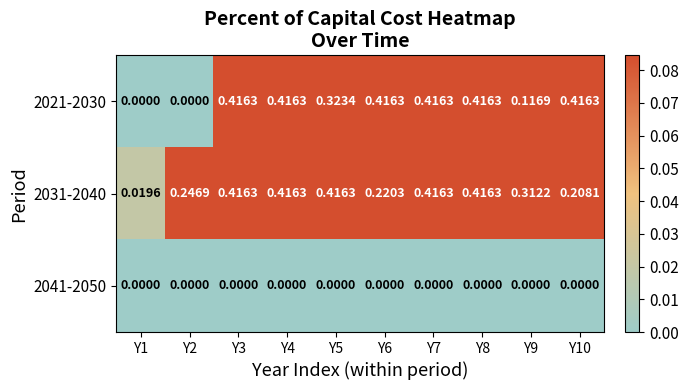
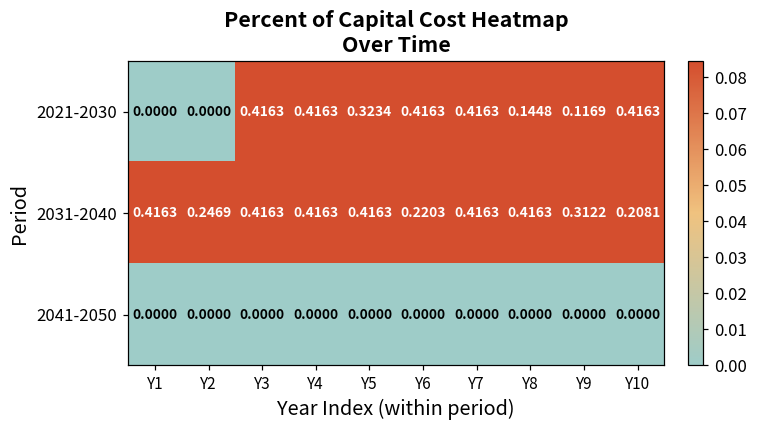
2021-2030, Y8: 0.4163 -> 0.1448
2031-2040, Y1: 0.0196 -> 0.4163
